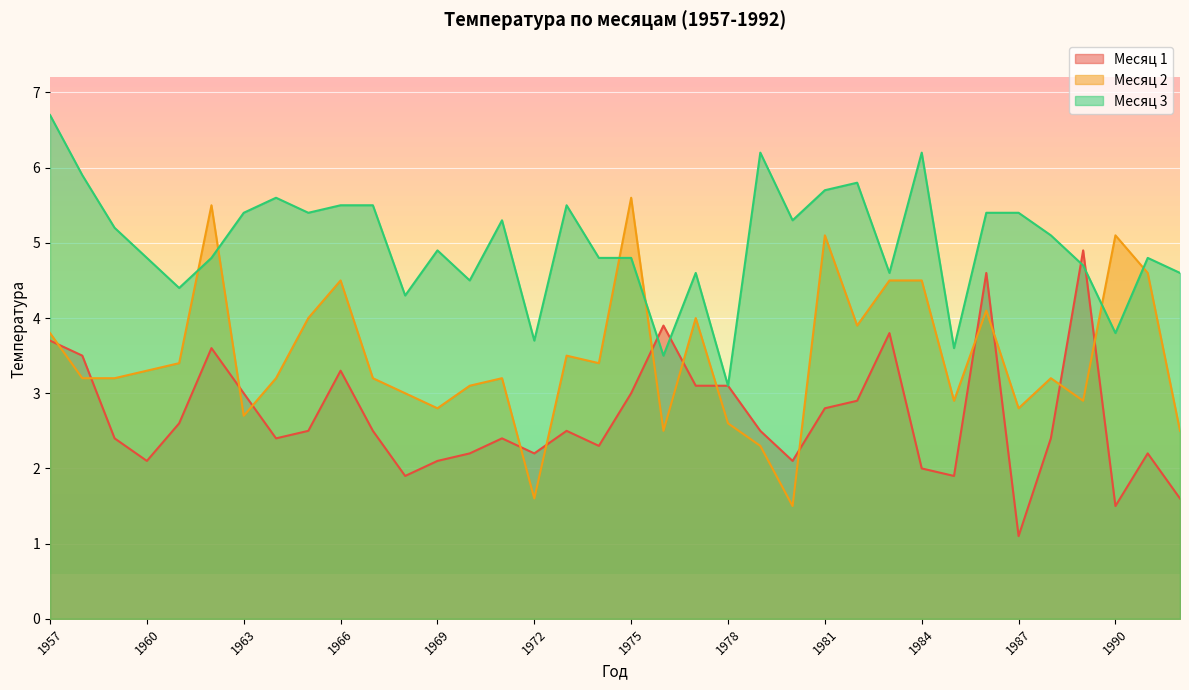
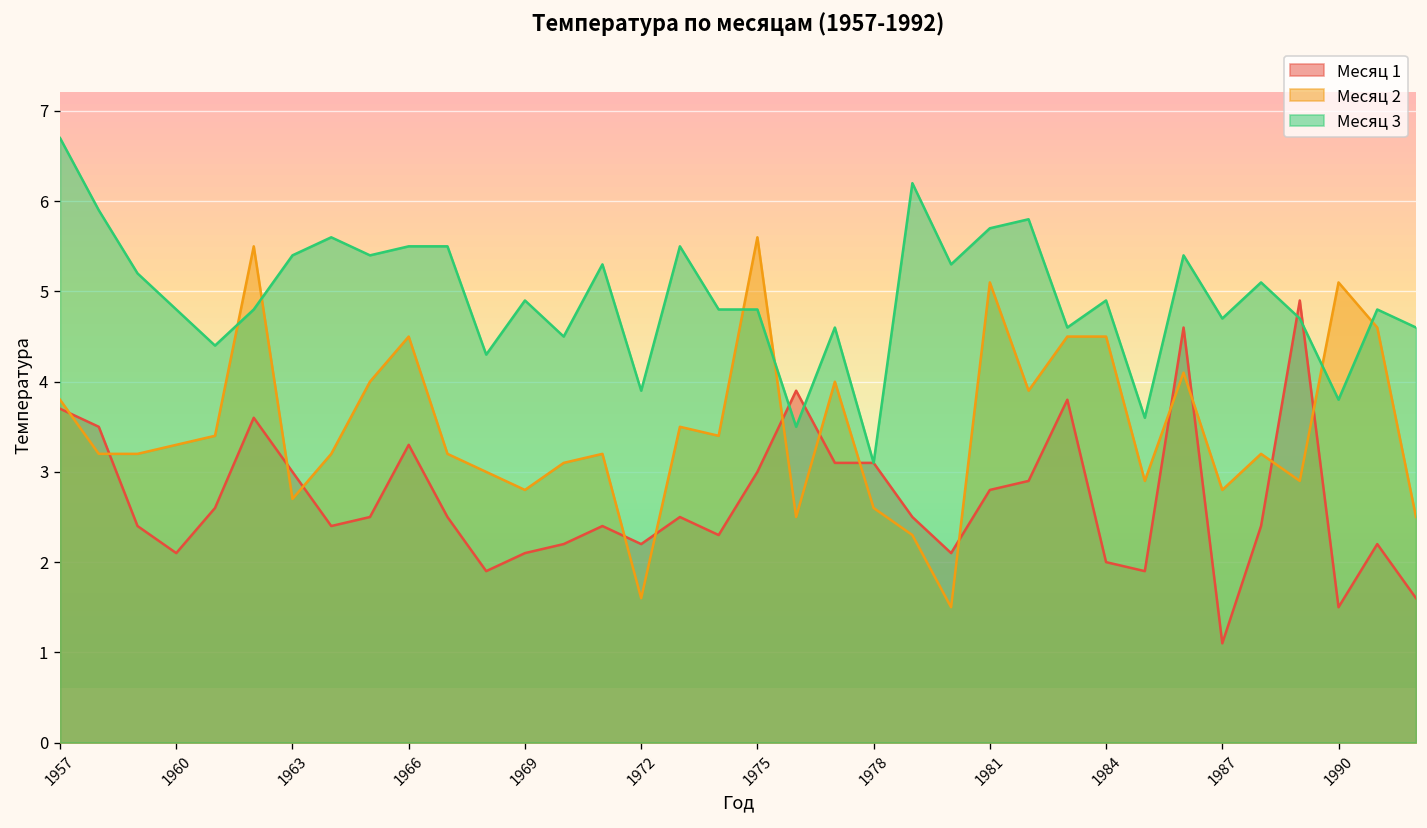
Месяц 3, 1972: 3.7 -> 3.9
Месяц 3, 1984: 6.2 -> 4.9
Месяц 3, 1987: 5.4 -> 4.7
